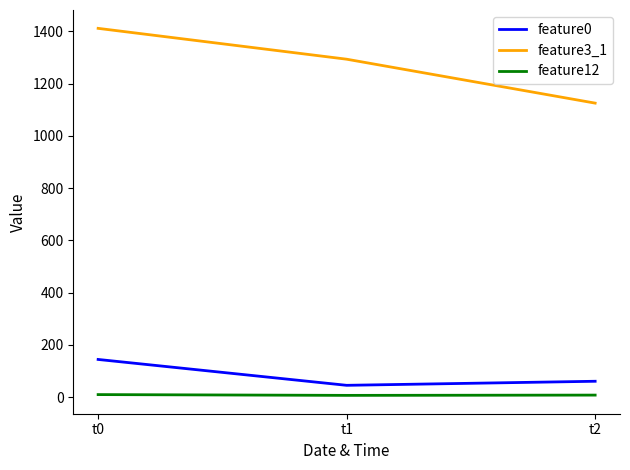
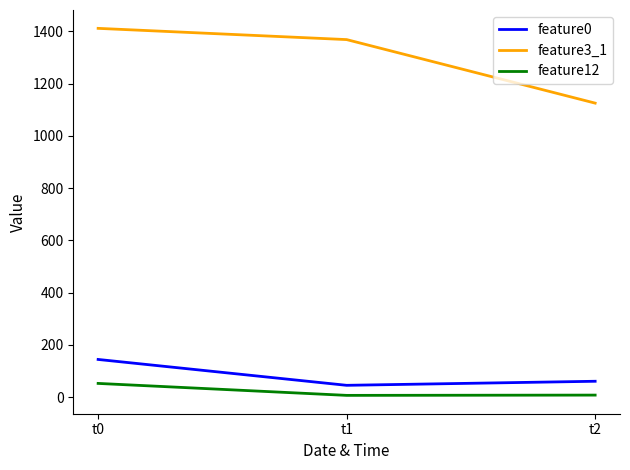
feature12, t0: 10 -> 50
feature3_1, t1: 1290 -> 1370
